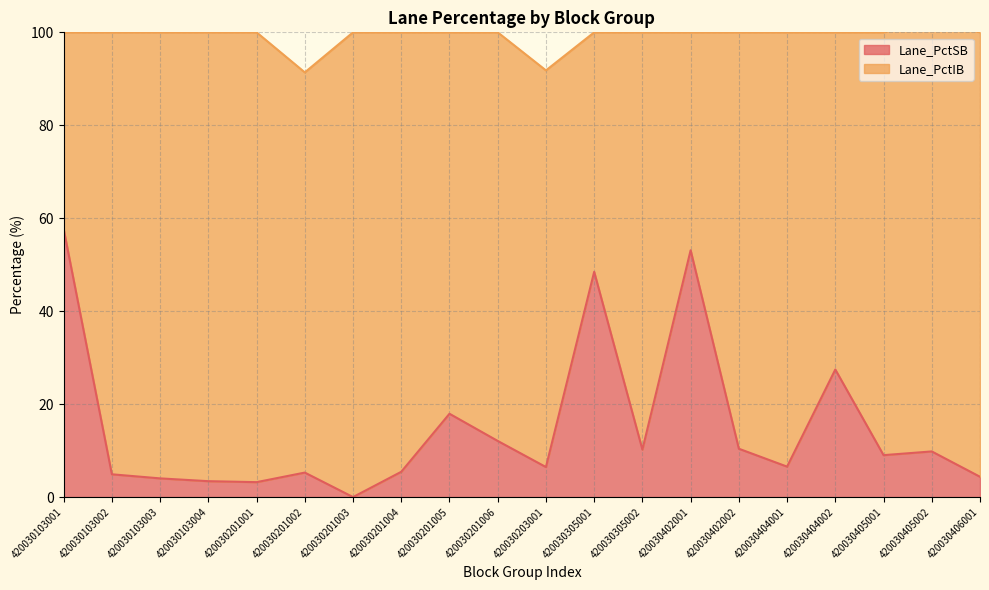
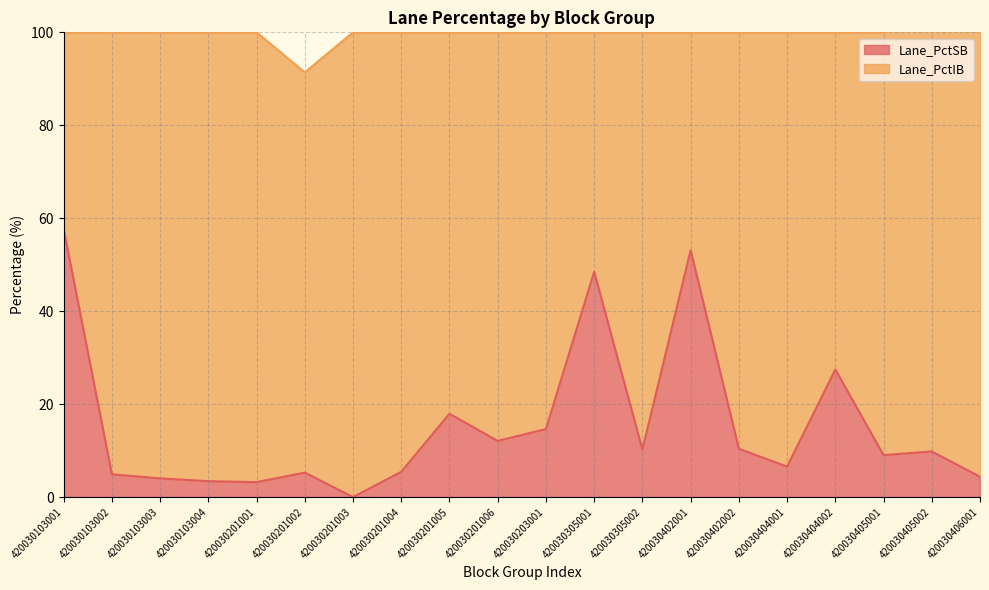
Lane_PctSB, 420030203001: 6 -> 15
